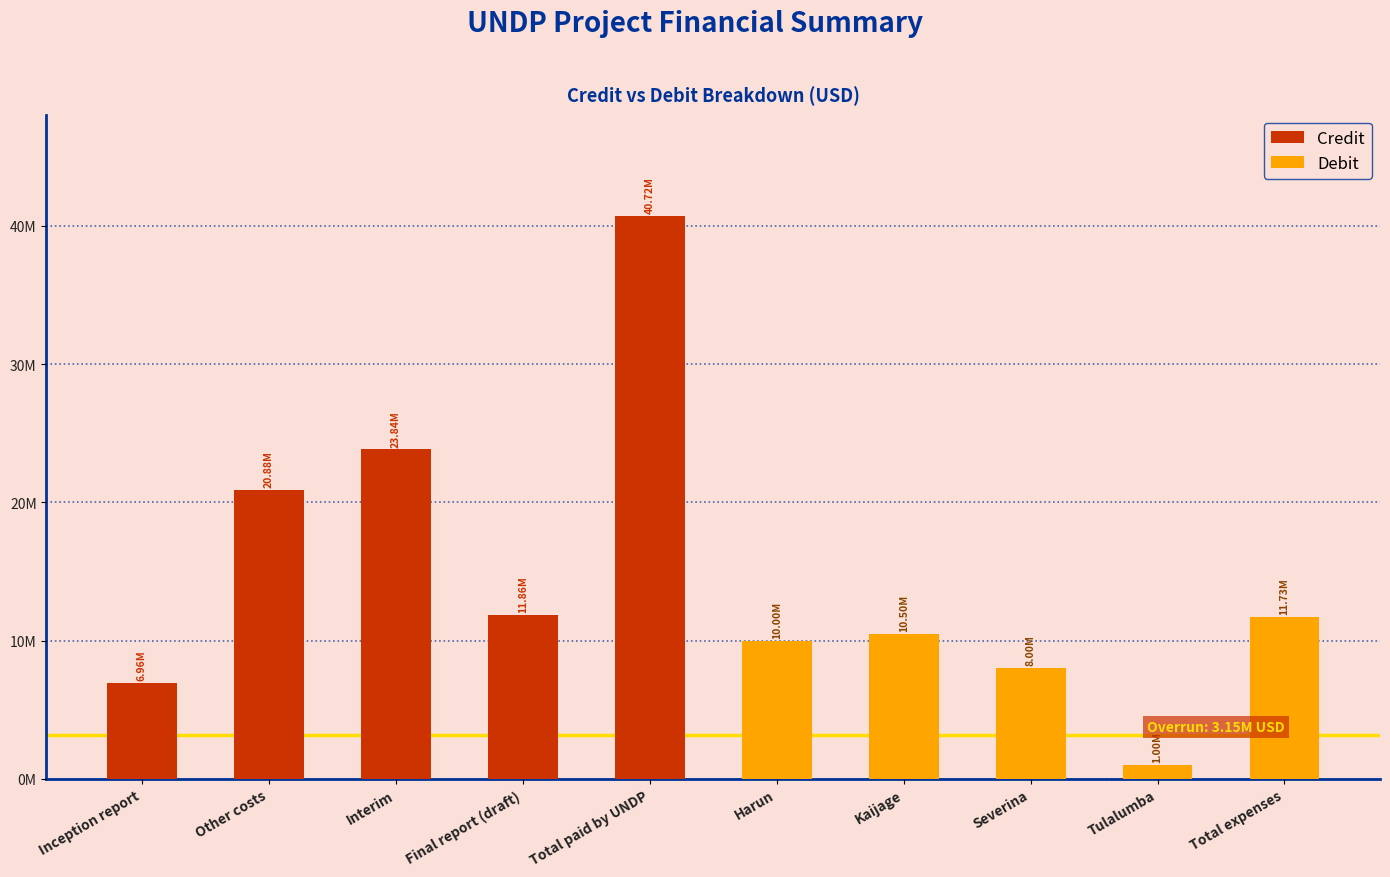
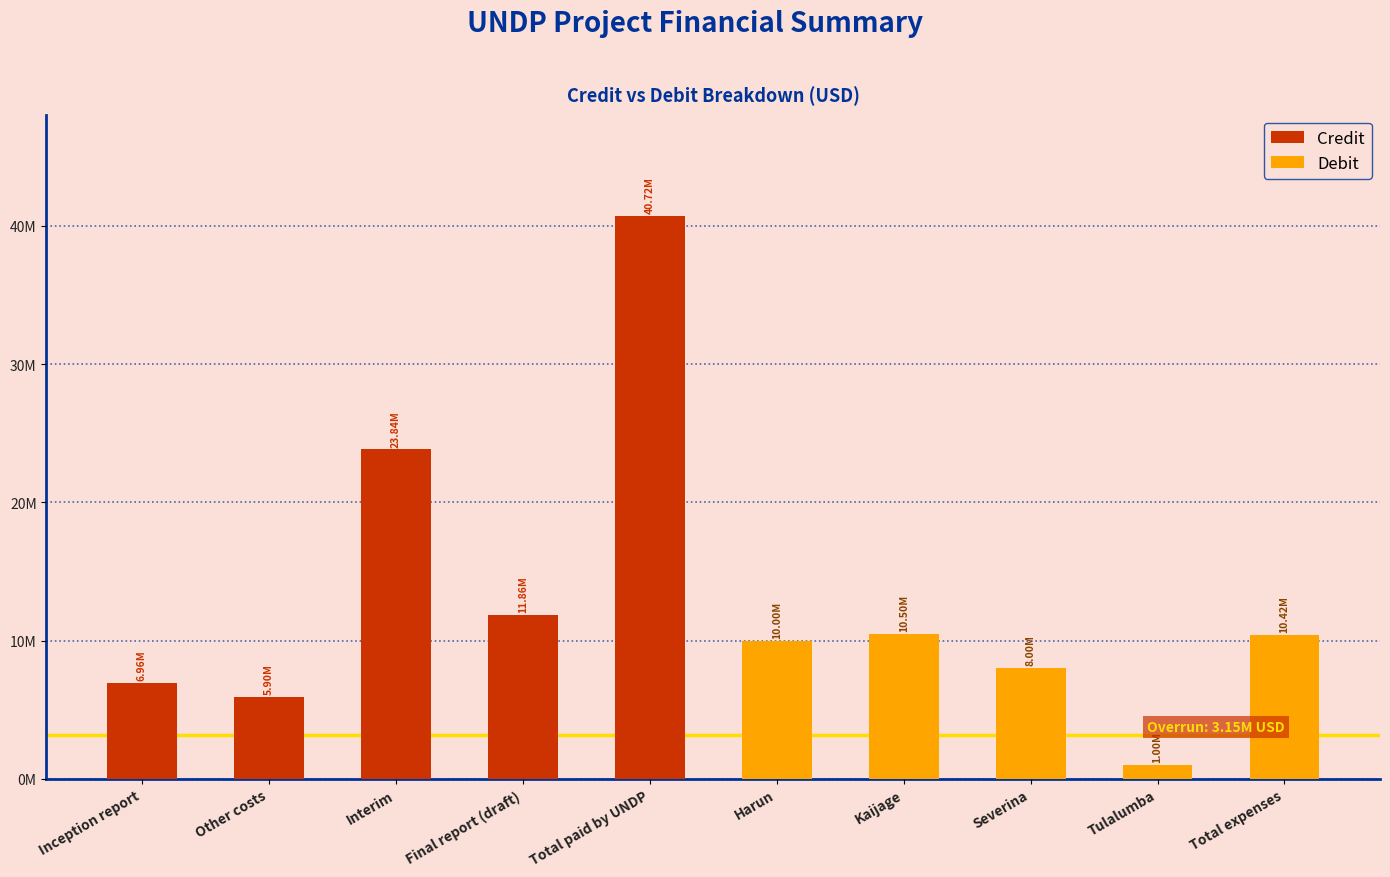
Credit, Other costs: 20.88M -> 5.90M
Debit, Total expenses: 11.73M -> 10.42M
